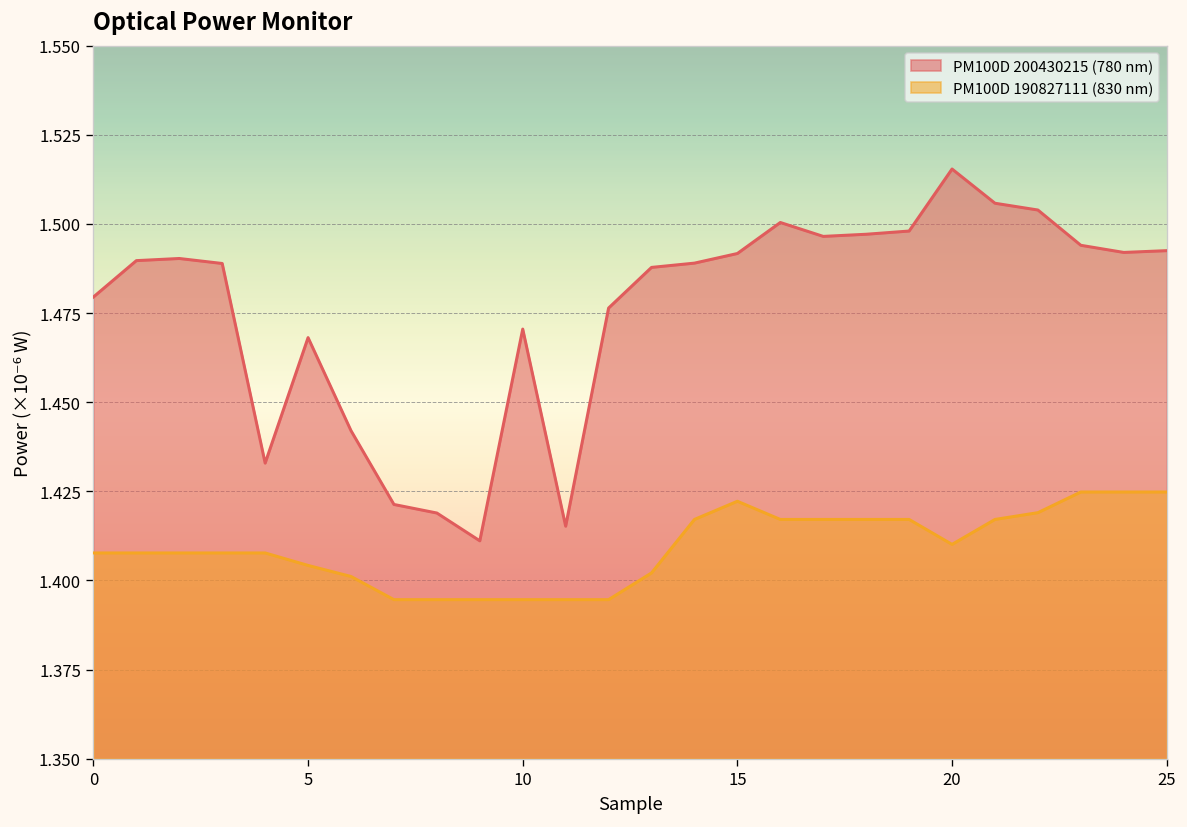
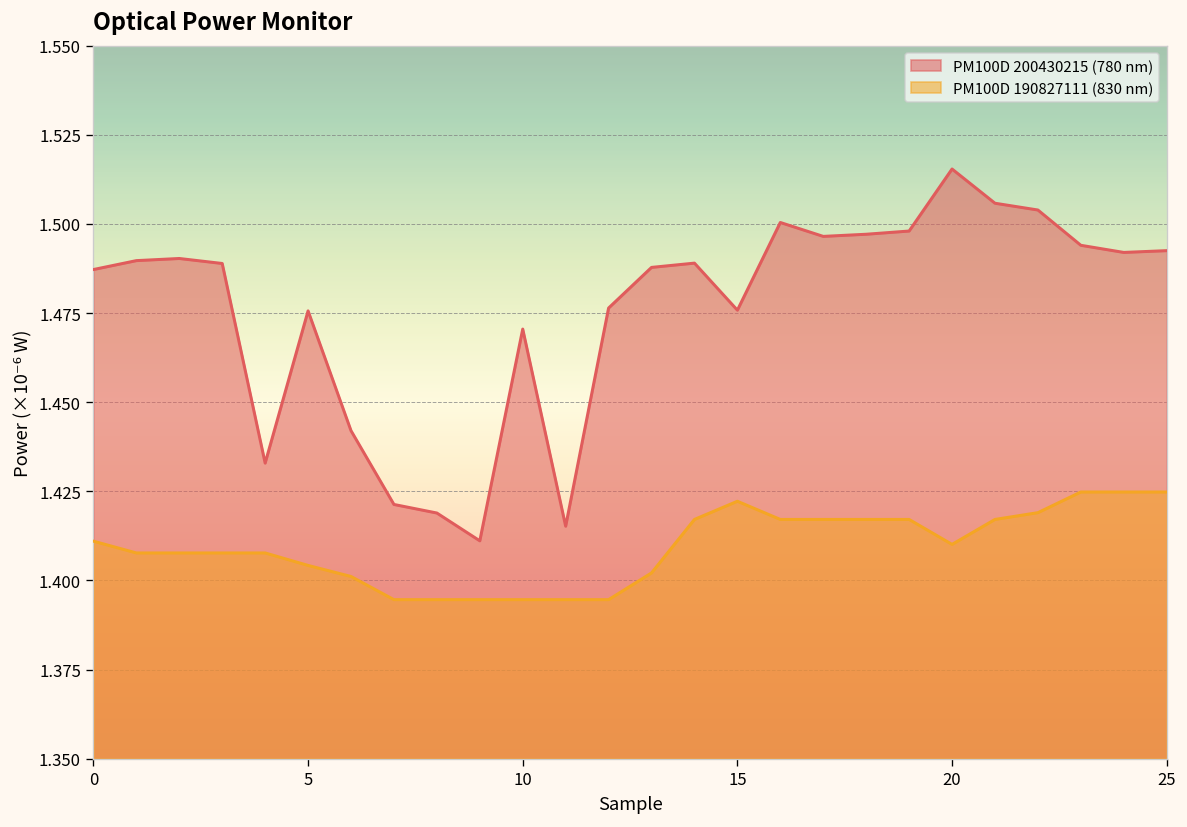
PM100D 200430215 (780 nm), 0: 1.480 -> 1.487
PM100D 190827111 (830 nm), 0: 1.408 -> 1.411
PM100D 200430215 (780 nm), 5: 1.468 -> 1.476
PM100D 200430215 (780 nm), 15: 1.492 -> 1.476
